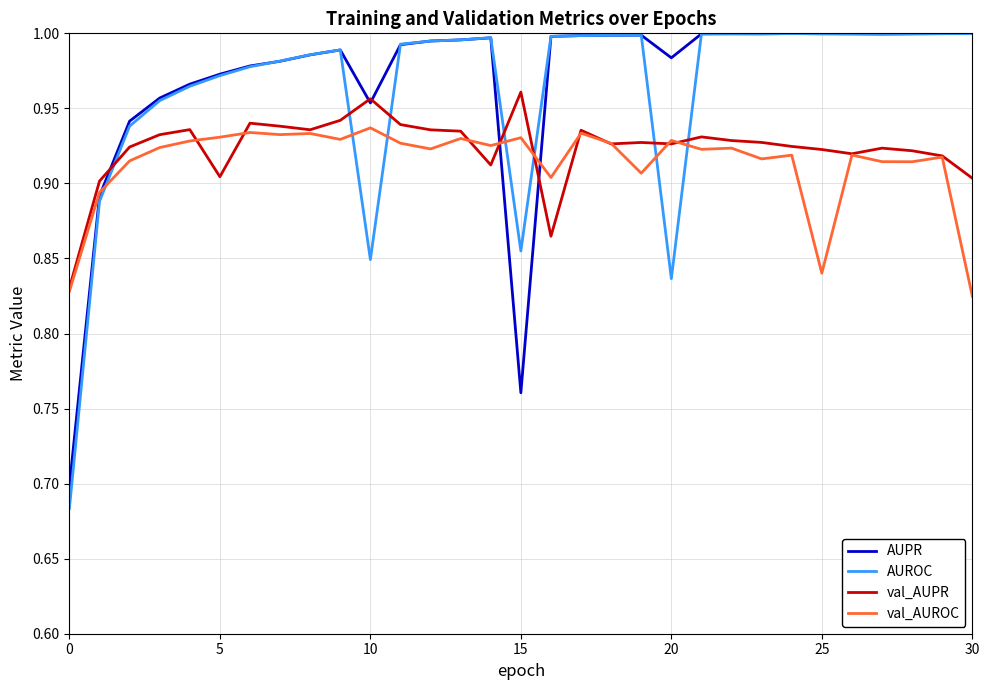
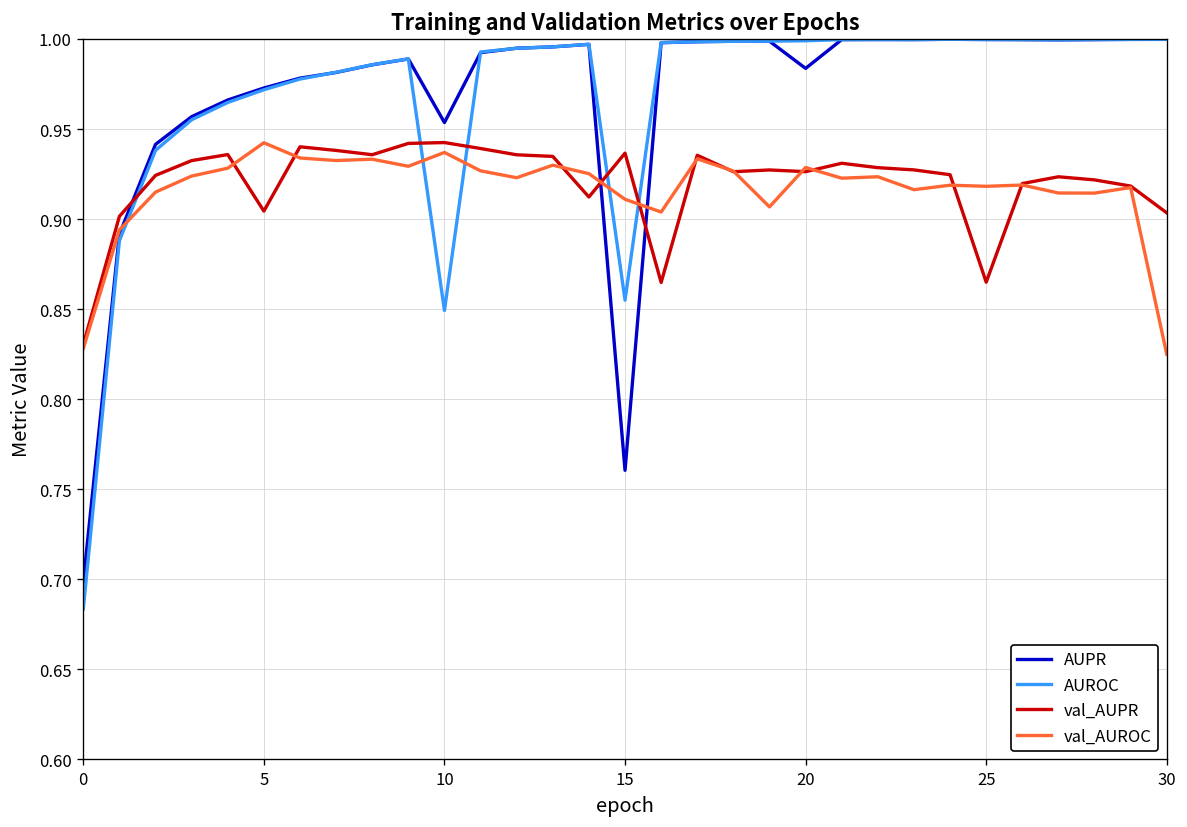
val_AUROC, 5: 0.931 -> 0.942
val_AUPR, 10: 0.956 -> 0.943
val_AUPR, 15: 0.961 -> 0.937
val_AUROC, 15: 0.930 -> 0.911
AUROC, 20: 0.837 -> 0.999
val_AUPR, 25: 0.923 -> 0.865
val_AUROC, 25: 0.840 -> 0.918
